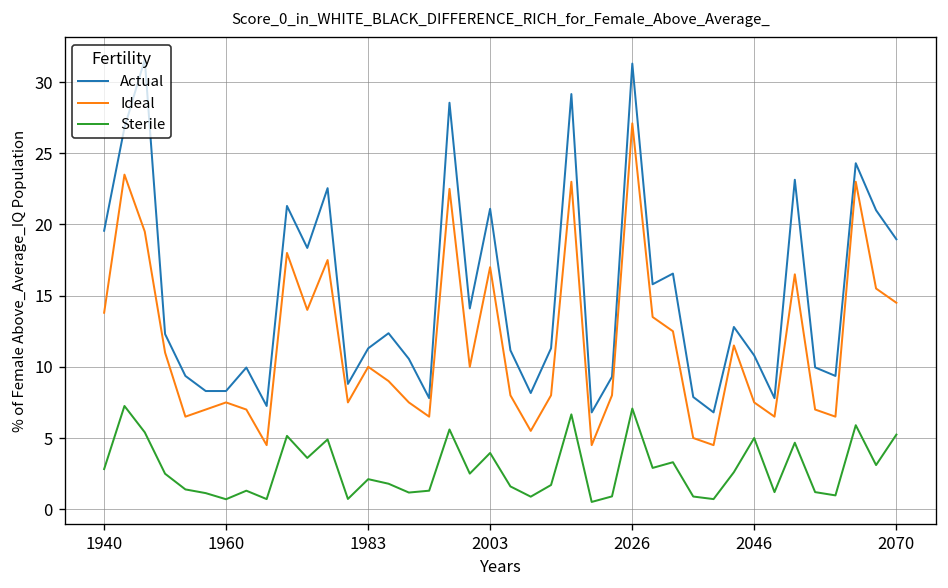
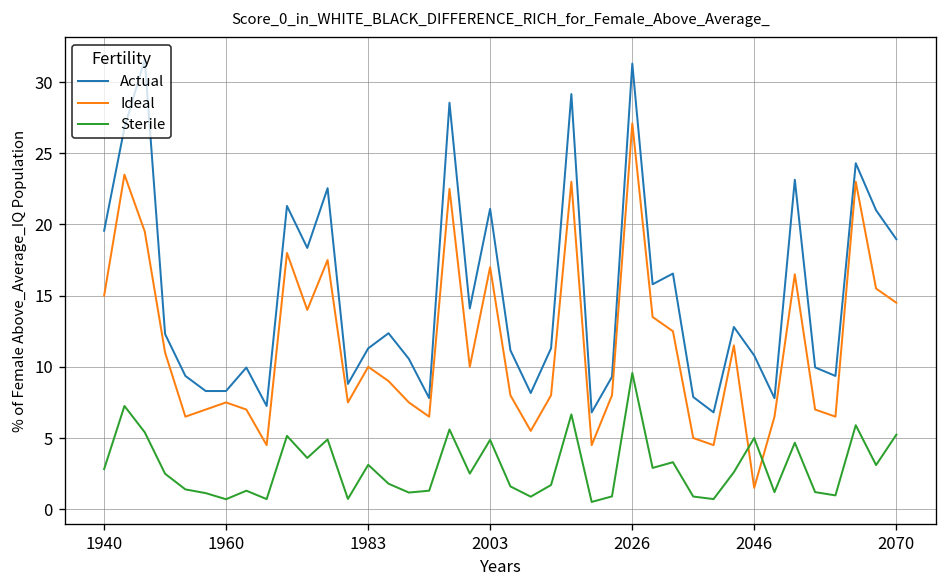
Ideal, 1940: 13.8 -> 15.0
Sterile, 1983: 2.1 -> 3.1
Sterile, 2003: 4.0 -> 4.9
Sterile, 2026: 7.1 -> 9.6
Ideal, 2046: 7.5 -> 1.5
